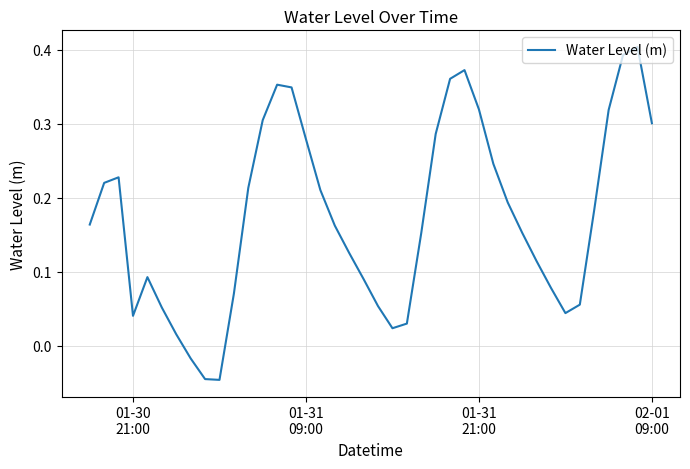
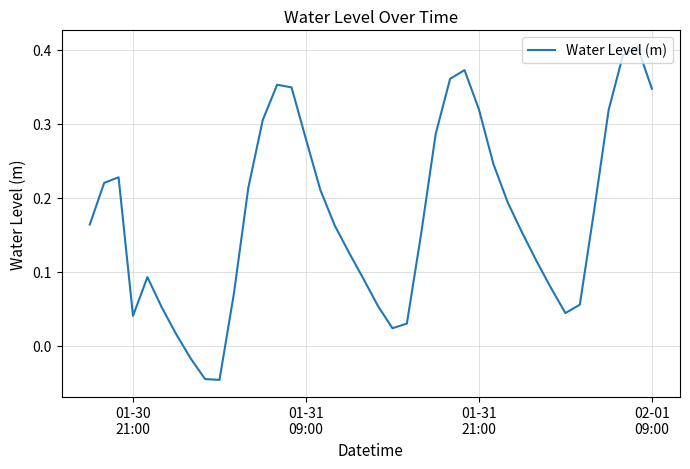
02-01 09:00: 0.30 -> 0.35
